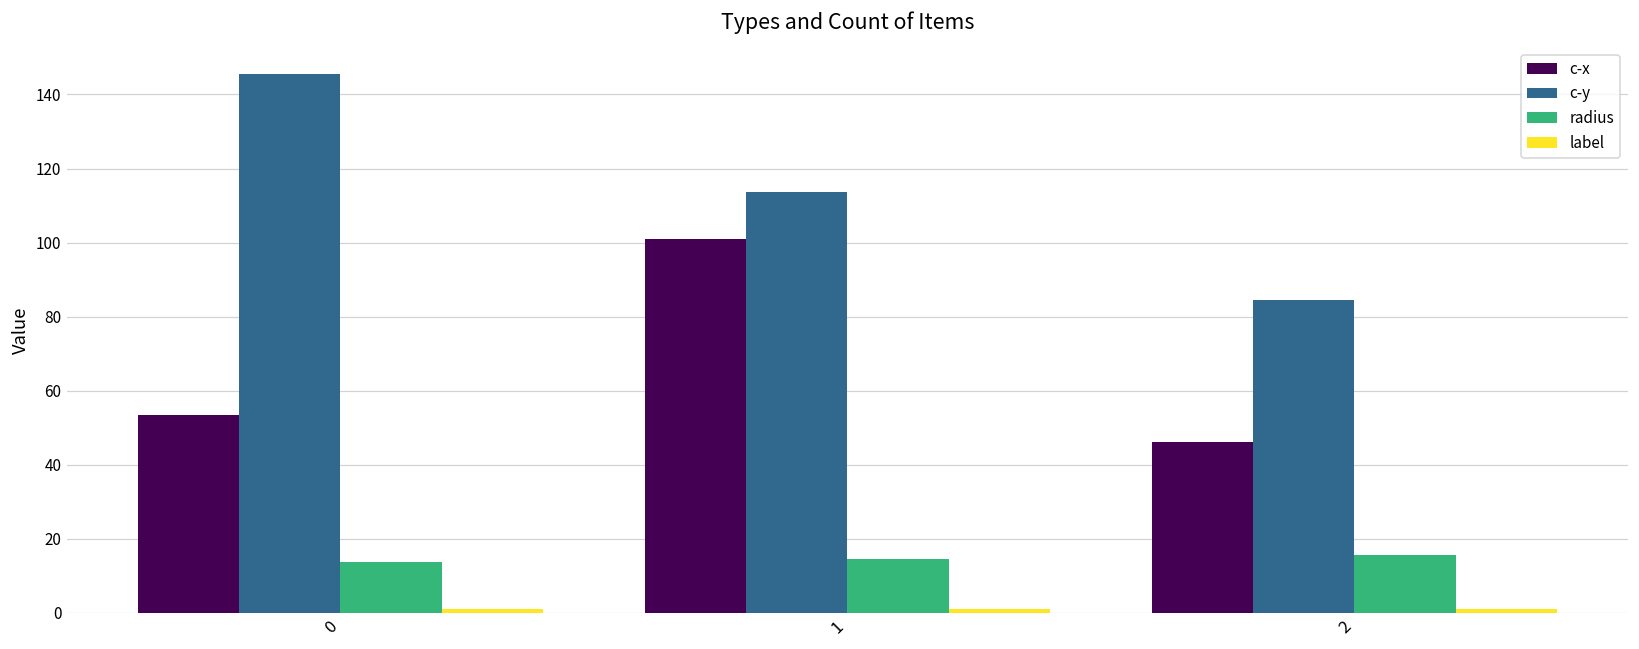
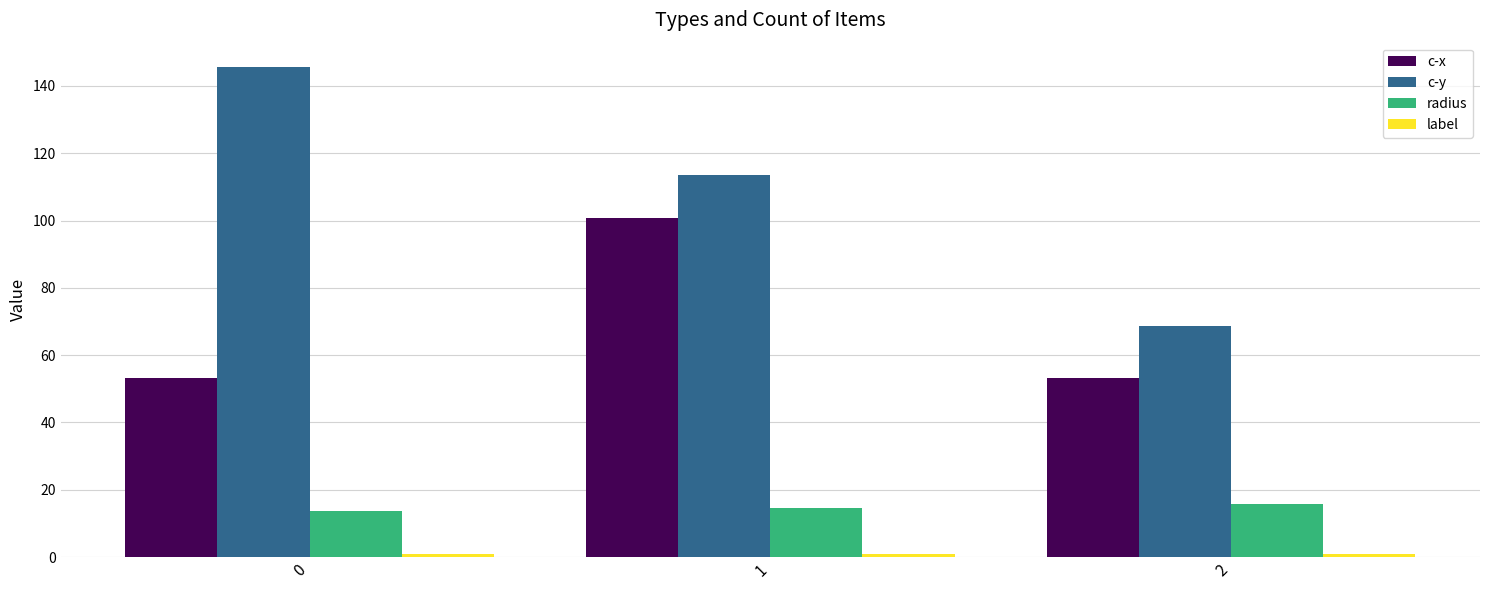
c-x, 2: 46 -> 53
c-y, 2: 84 -> 69
